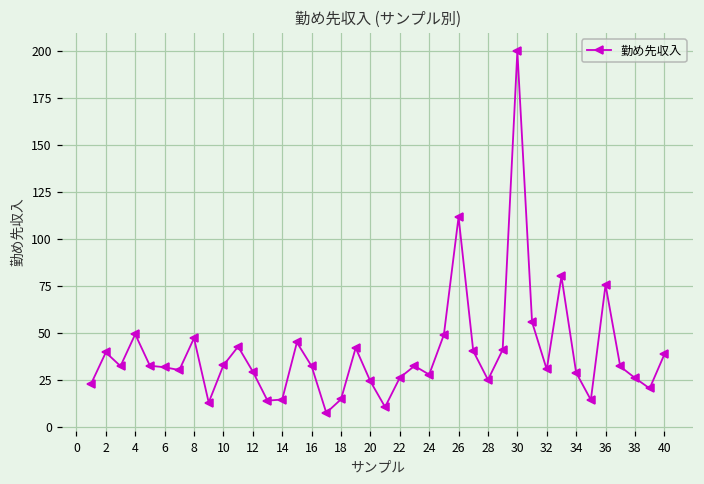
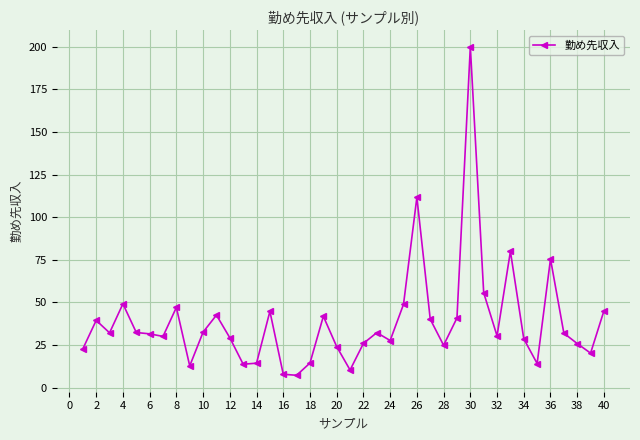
16: 32 -> 8
40: 38 -> 45
